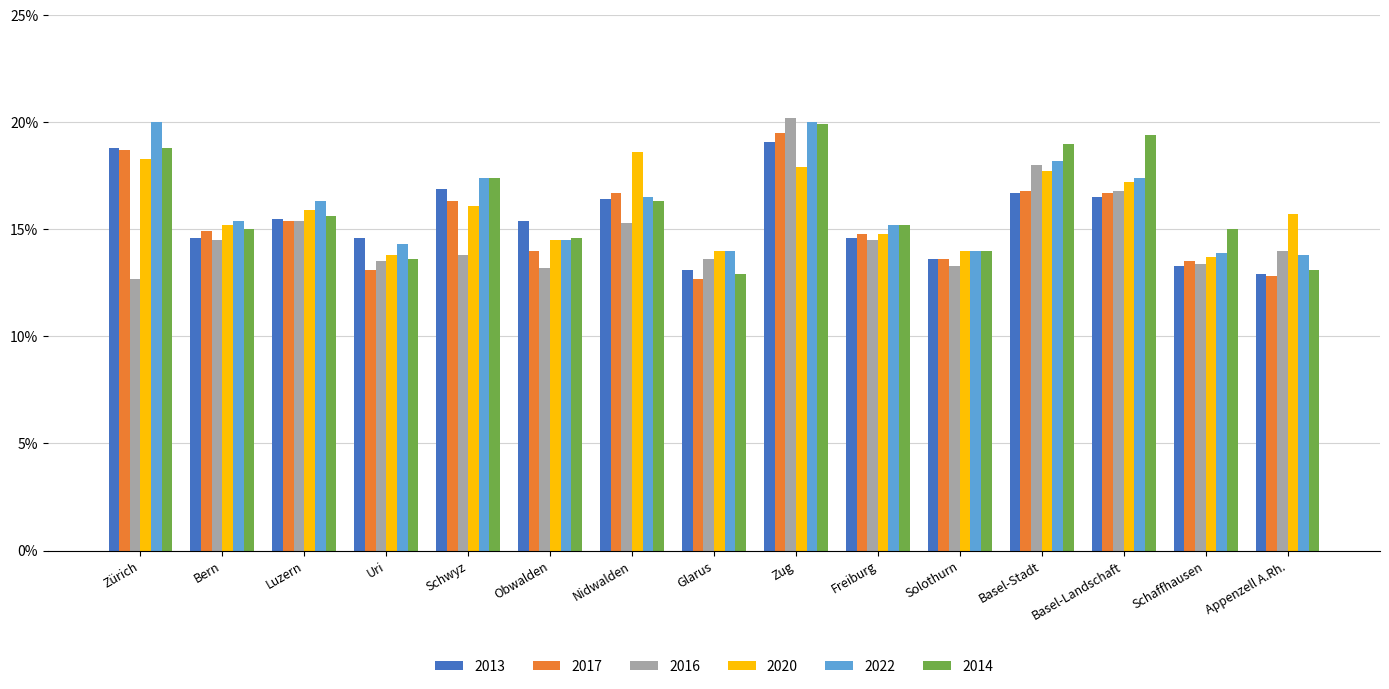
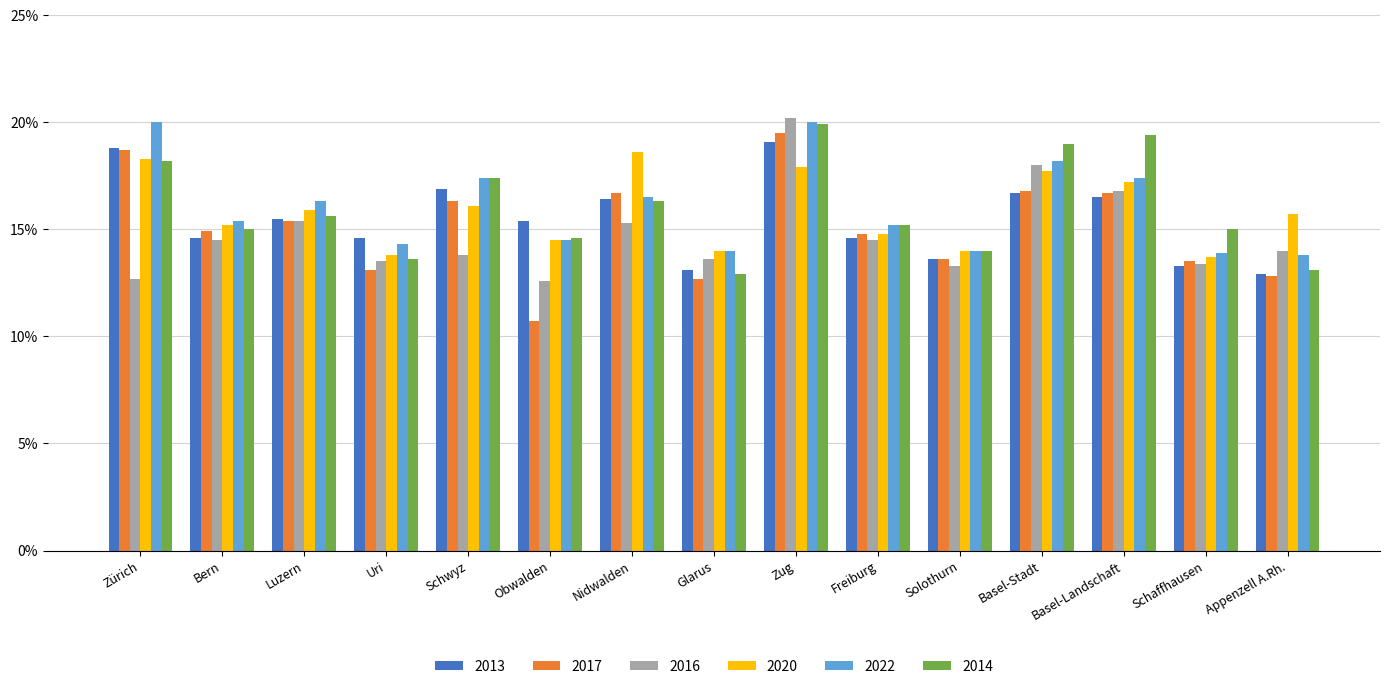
2014, Zürich: 18.8% -> 18.2%
2017, Obwalden: 14.0% -> 10.7%
2016, Obwalden: 13.2% -> 12.6%
